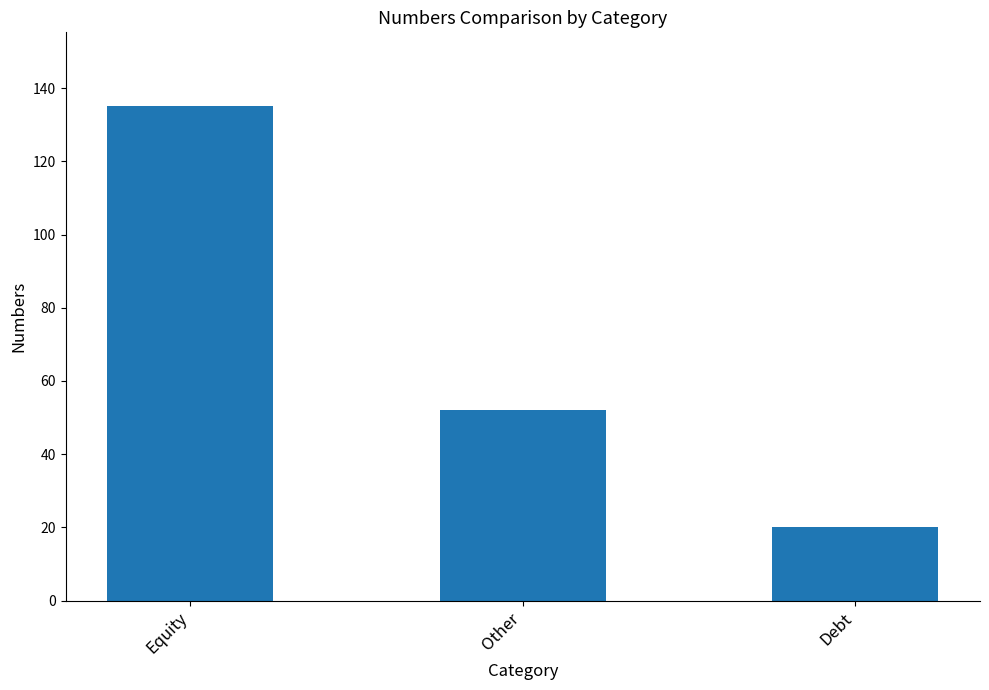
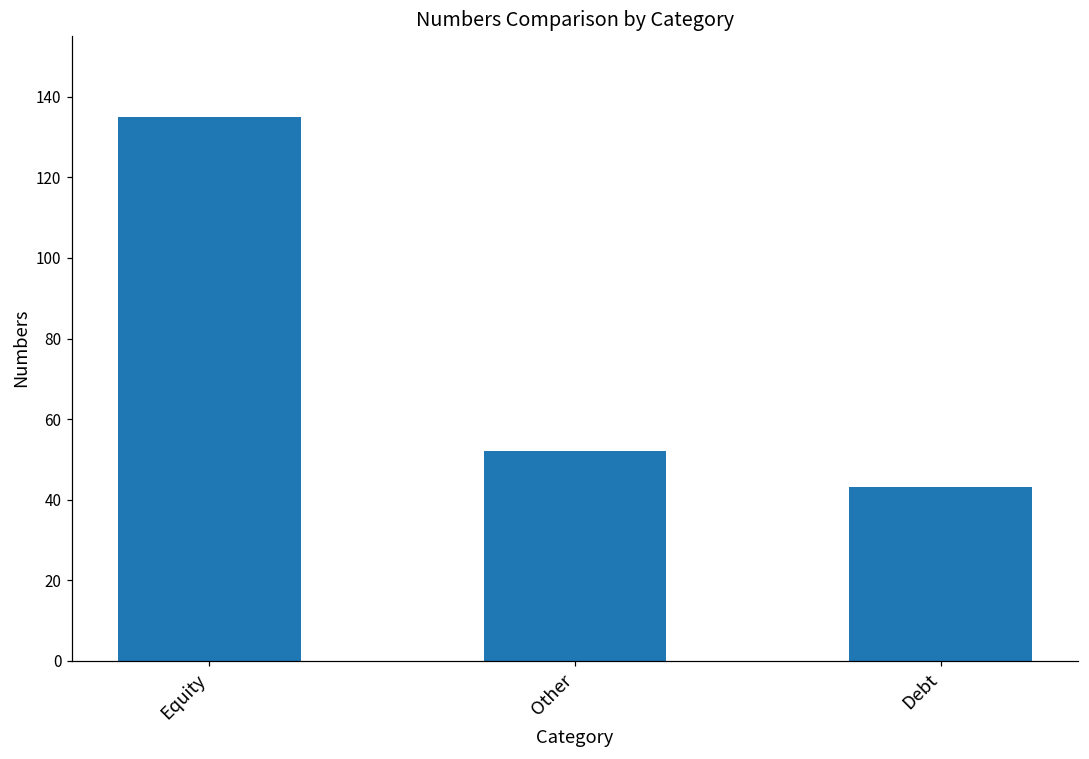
Debt: 20 -> 43
